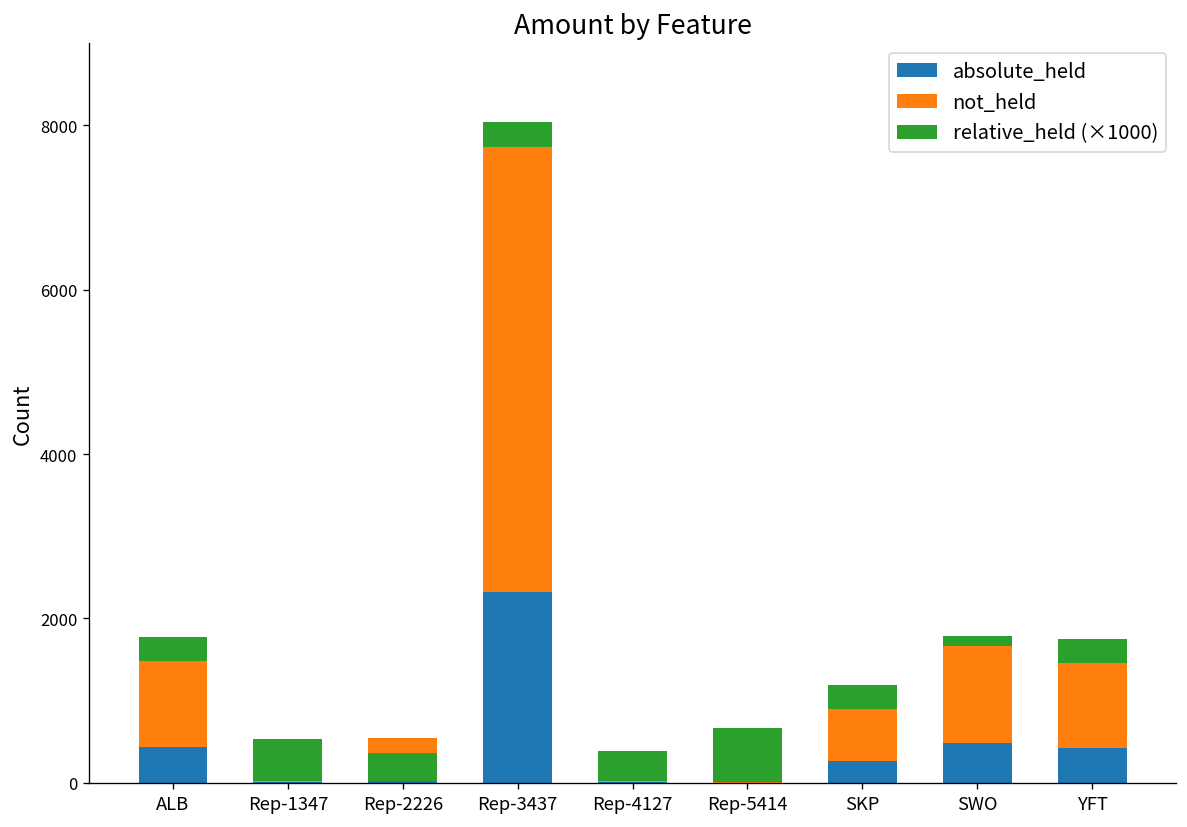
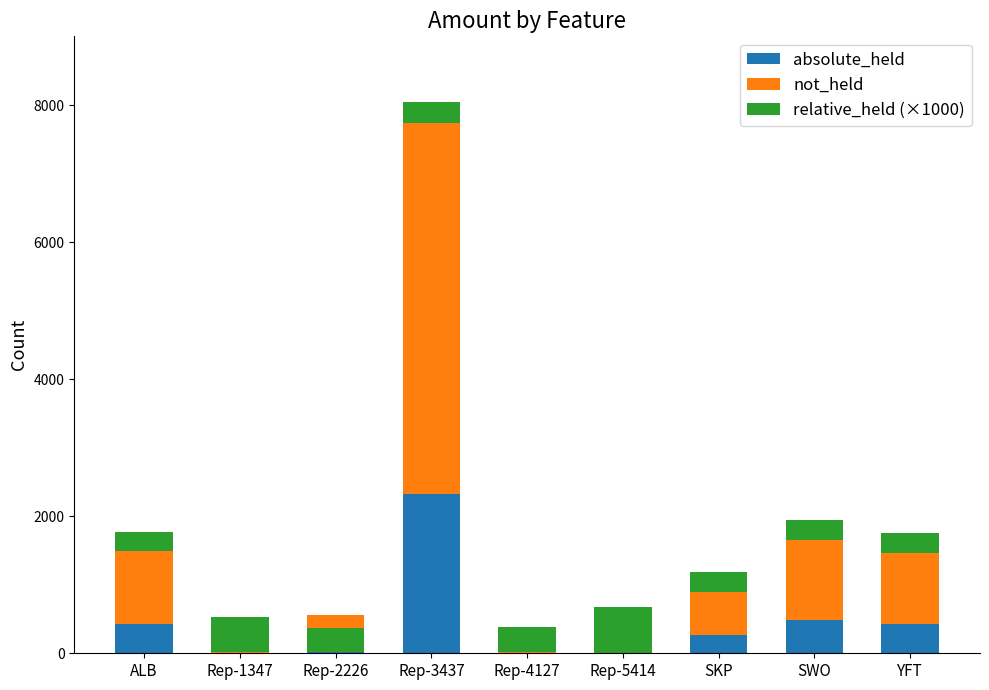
relative_held (×1000), SWO: 100 -> 300
